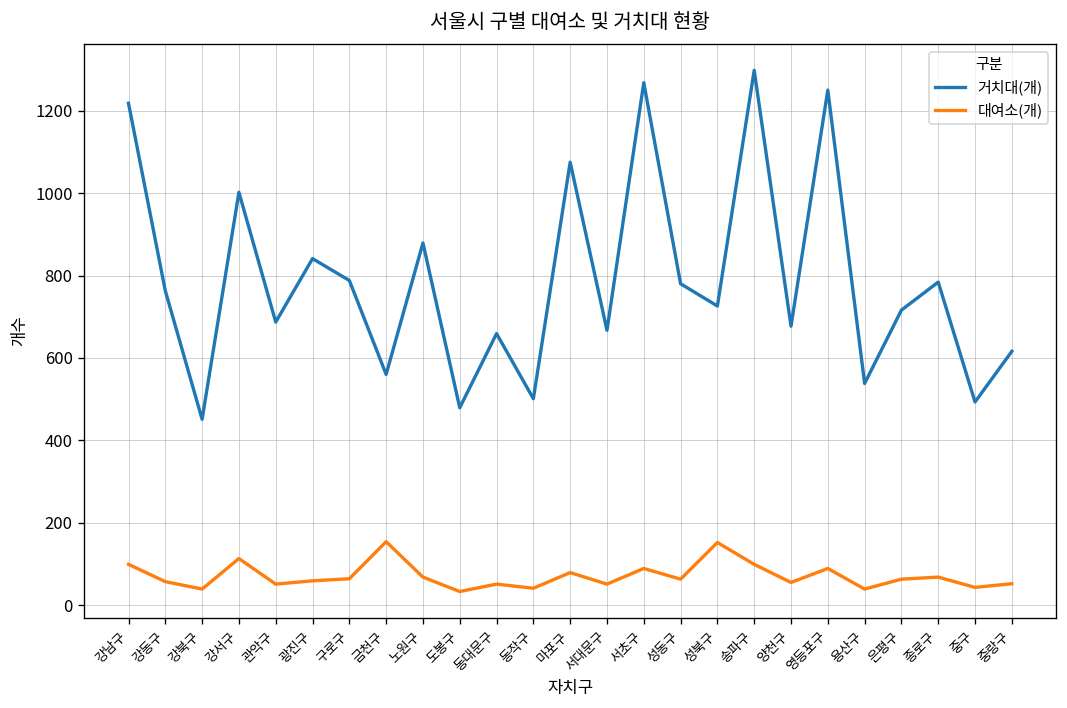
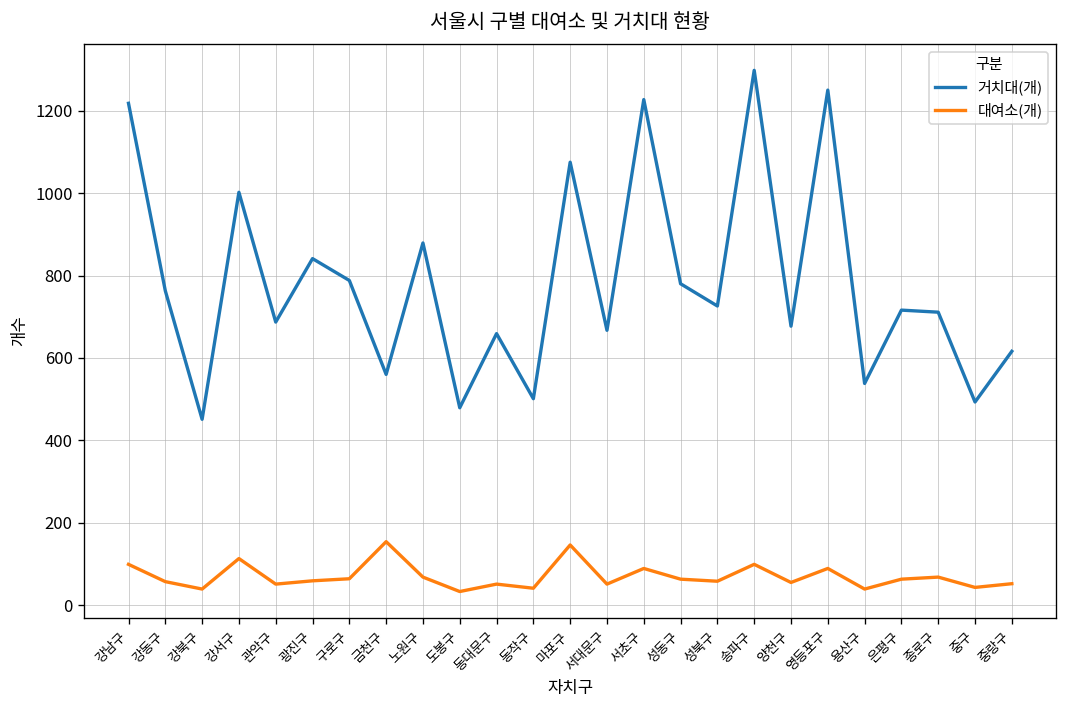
대여소(개), 마포구: 80 -> 150
거치대(개), 서초구: 1270 -> 1230
대여소(개), 성북구: 150 -> 60
거치대(개), 종로구: 780 -> 710
